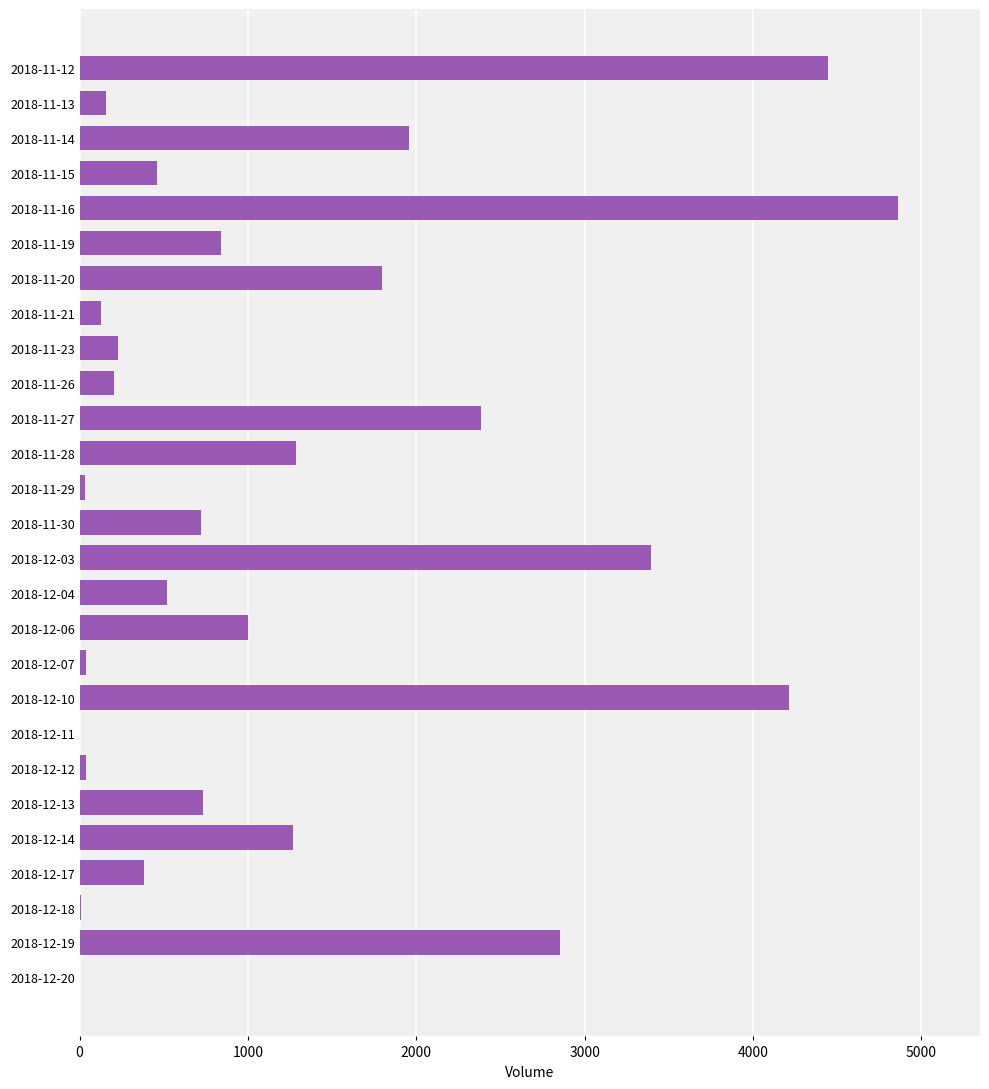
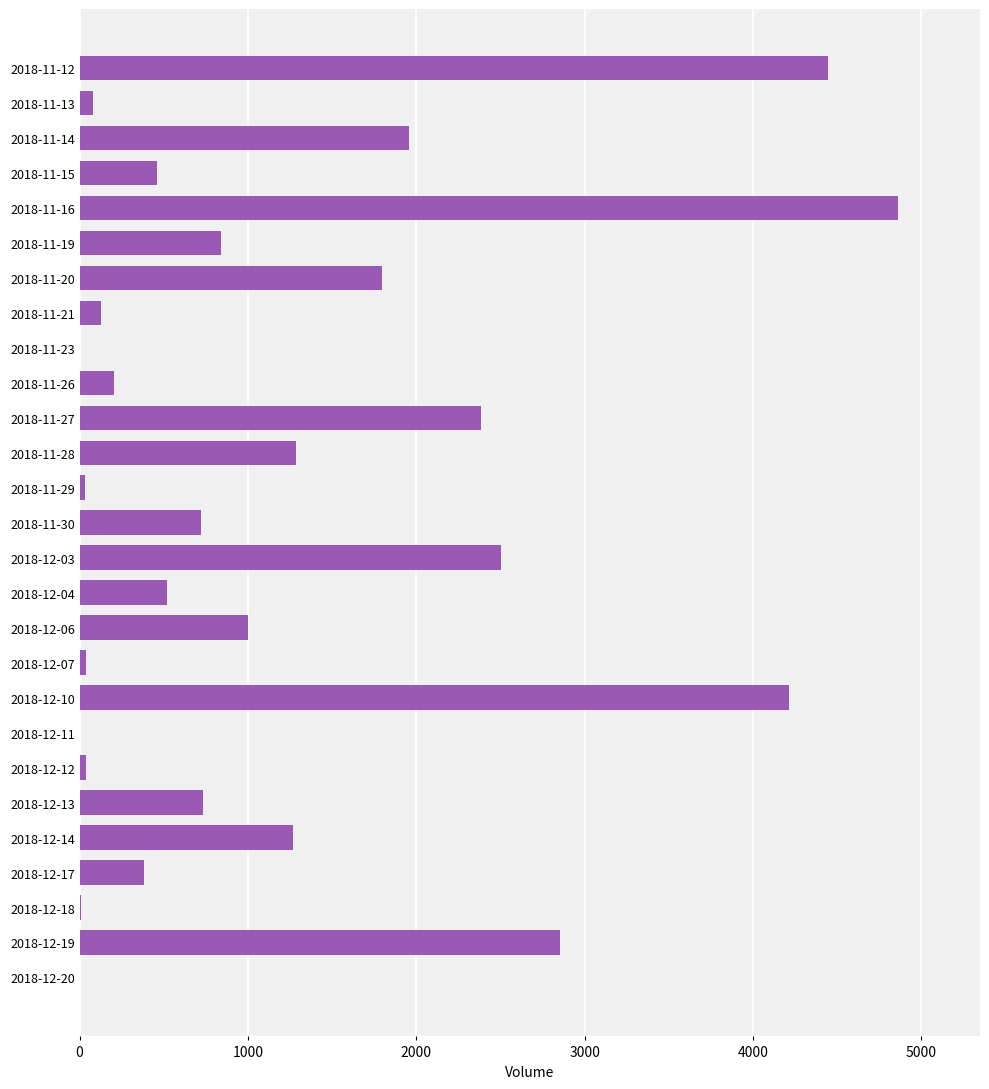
2018-11-13: 160 -> 80
2018-11-23: 230 -> 0
2018-12-03: 3400 -> 2500
